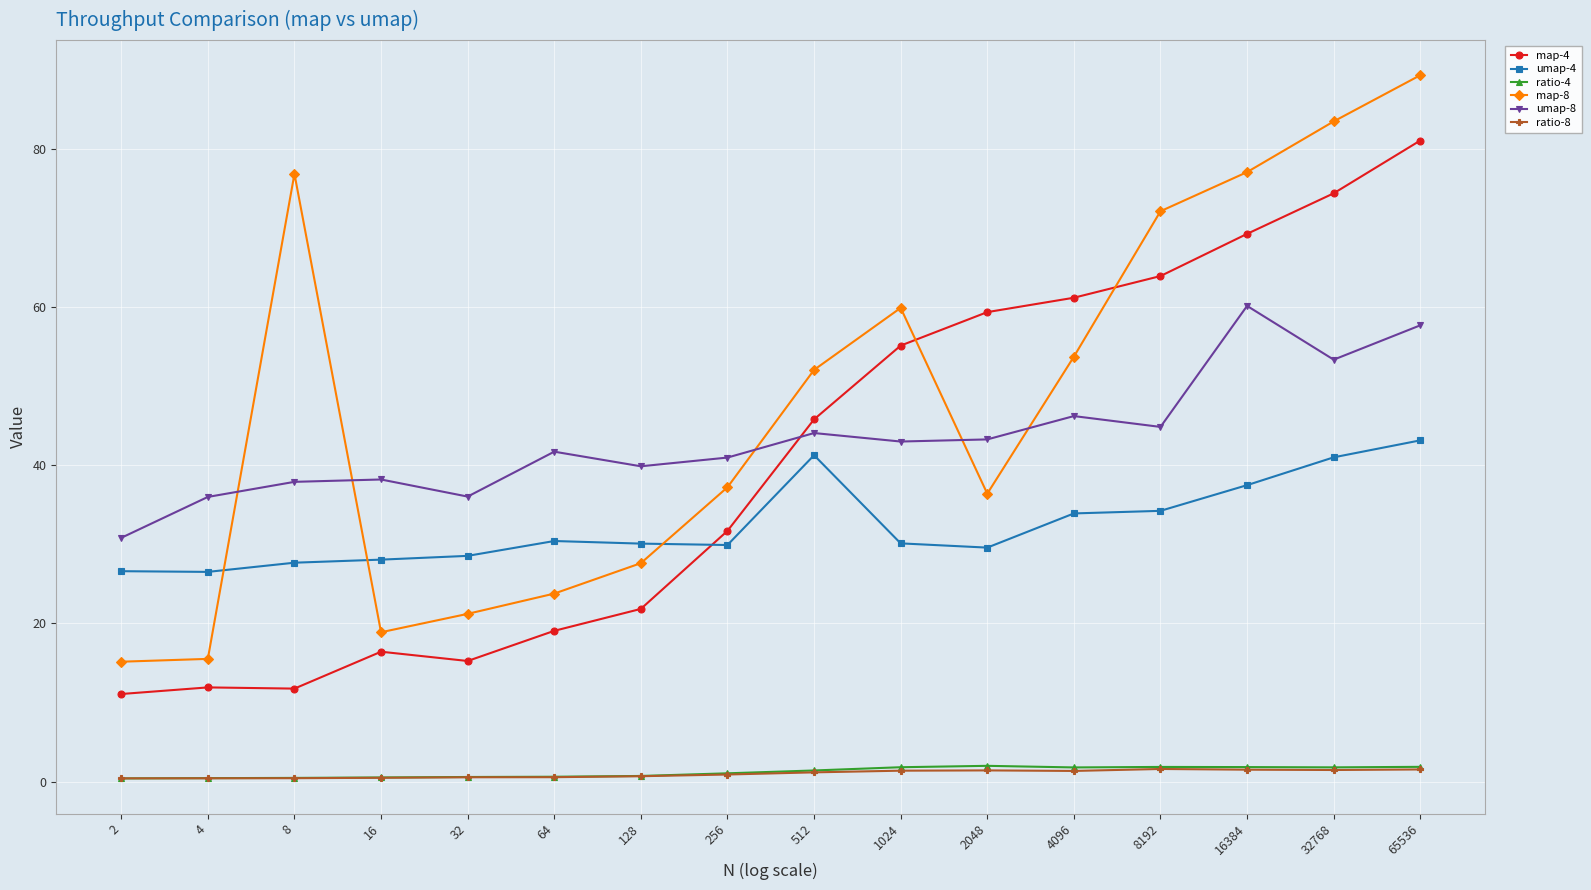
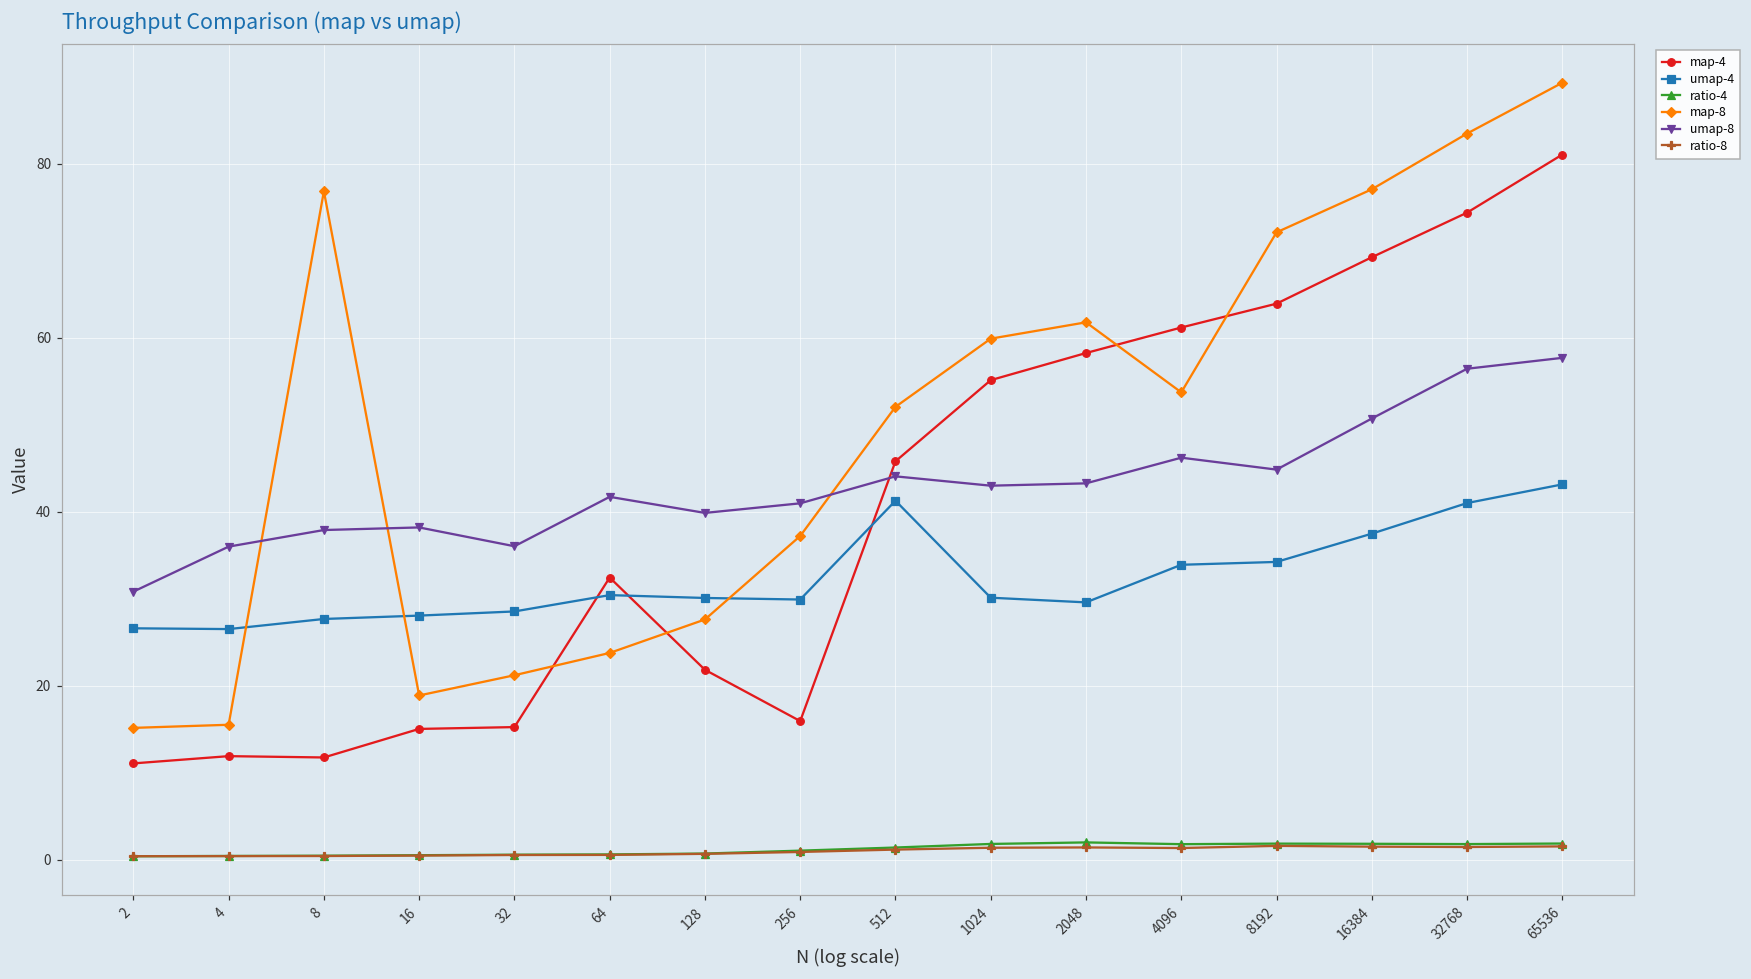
map-4, 16: 16 -> 15
map-4, 64: 19 -> 32
map-4, 256: 32 -> 16
map-4, 2048: 59 -> 58
map-8, 2048: 36 -> 62
umap-8, 16384: 60 -> 51
umap-8, 32768: 53 -> 56
